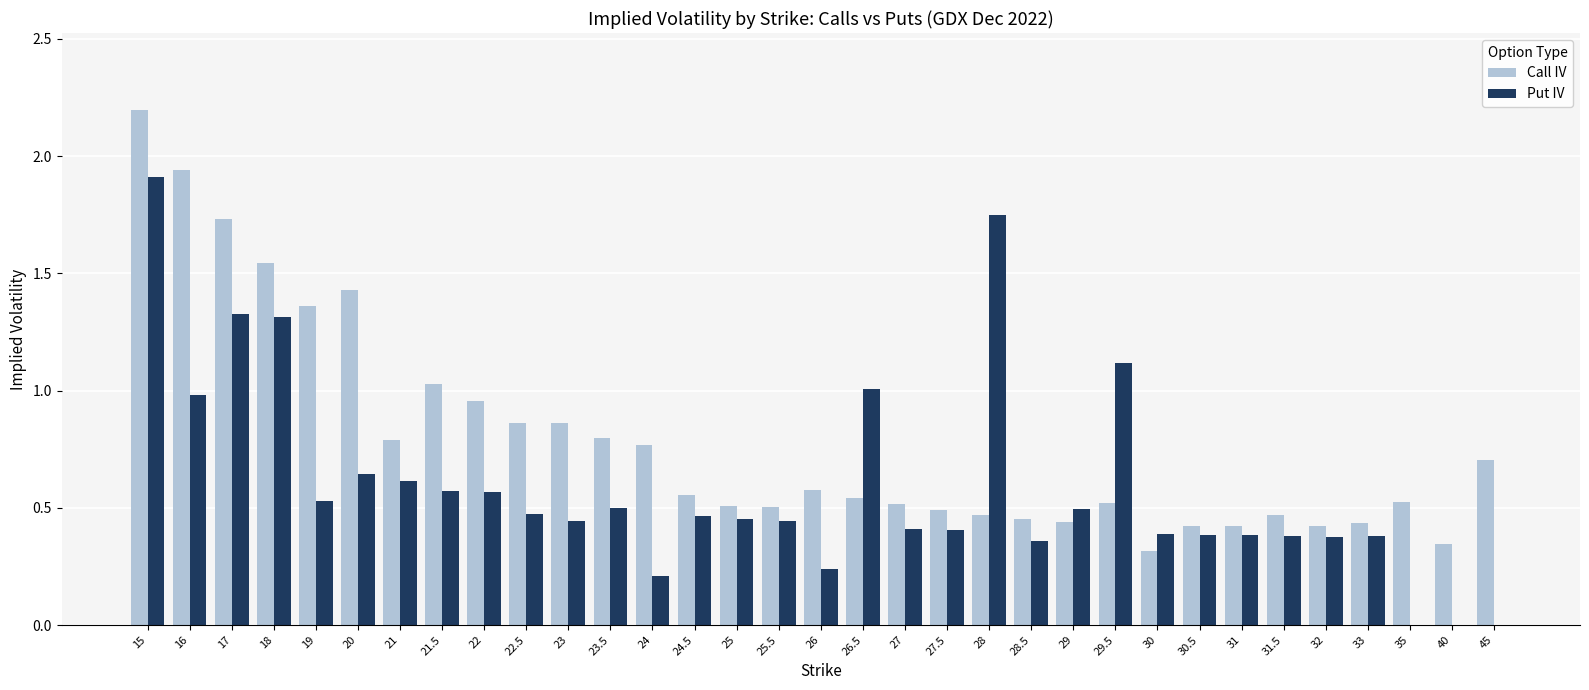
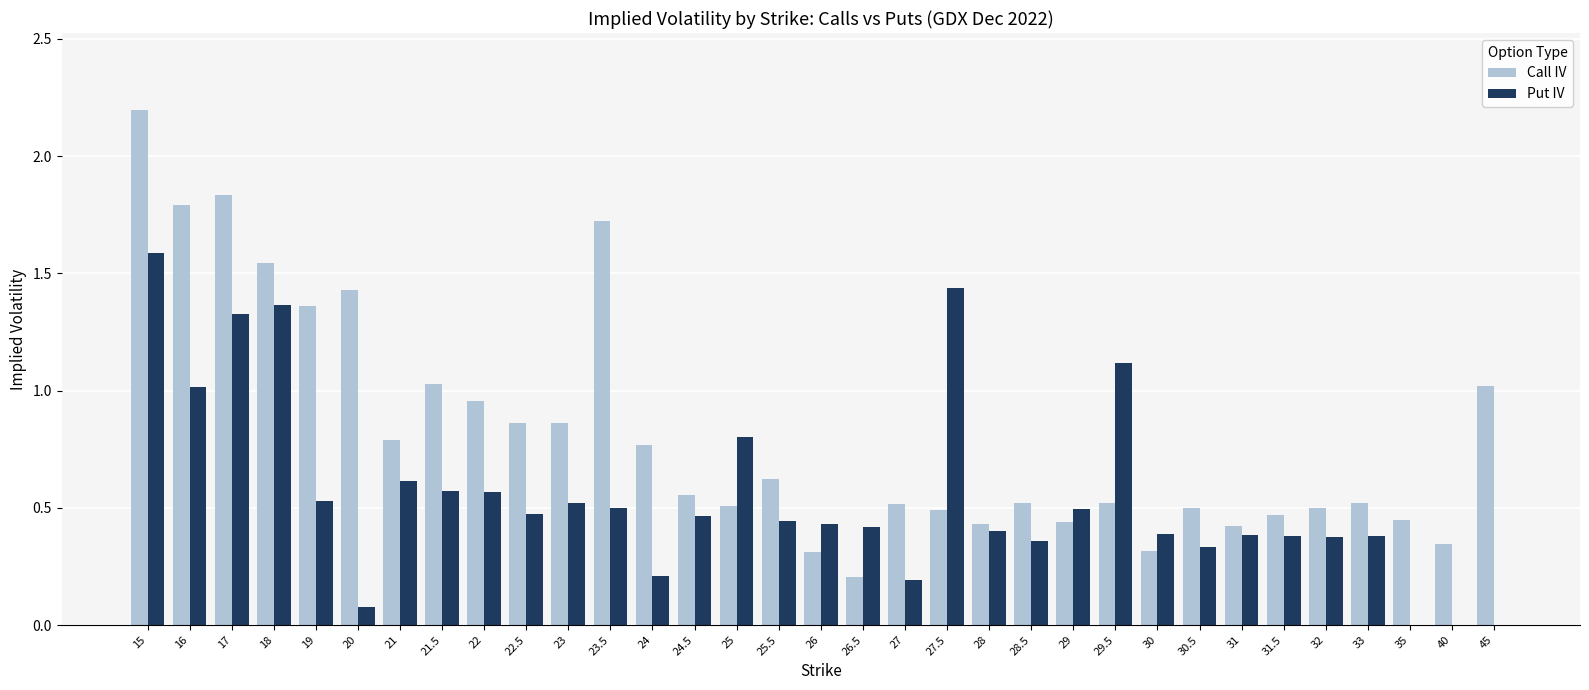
Put IV, 15: 1.91 -> 1.59
Call IV, 16: 1.94 -> 1.79
Put IV, 16: 0.98 -> 1.02
Call IV, 17: 1.73 -> 1.84
Put IV, 18: 1.31 -> 1.37
Put IV, 20: 0.65 -> 0.08
Put IV, 23: 0.44 -> 0.52
Call IV, 23.5: 0.80 -> 1.73
Put IV, 25: 0.45 -> 0.80
Call IV, 25.5: 0.50 -> 0.62
Call IV, 26: 0.58 -> 0.31
Put IV, 26: 0.24 -> 0.43
Call IV, 26.5: 0.54 -> 0.21
Put IV, 26.5: 1.01 -> 0.42
Put IV, 27: 0.41 -> 0.19
Put IV, 27.5: 0.41 -> 1.44
Call IV, 28: 0.47 -> 0.43
Put IV, 28: 1.75 -> 0.40
Call IV, 28.5: 0.45 -> 0.52
Call IV, 30.5: 0.42 -> 0.50
Put IV, 30.5: 0.38 -> 0.33
Call IV, 32: 0.43 -> 0.50
Call IV, 33: 0.43 -> 0.52
Call IV, 35: 0.53 -> 0.45
Call IV, 45: 0.70 -> 1.02
